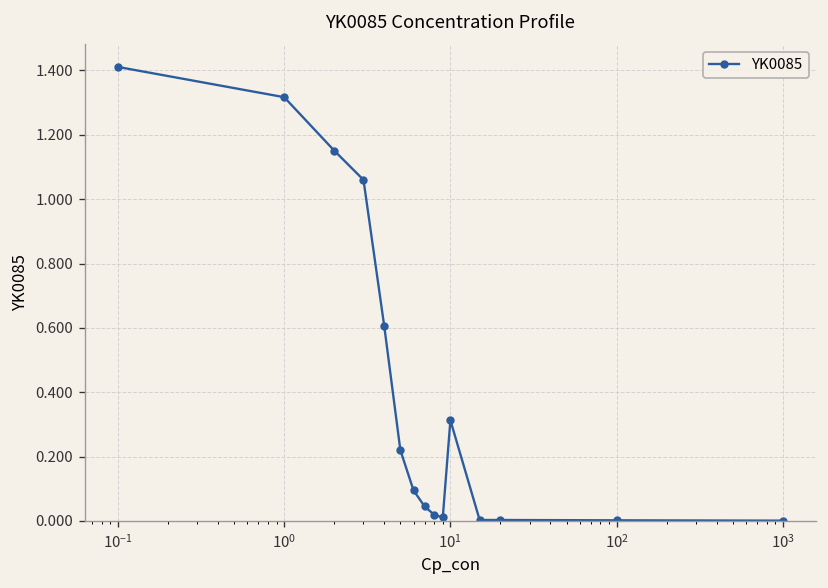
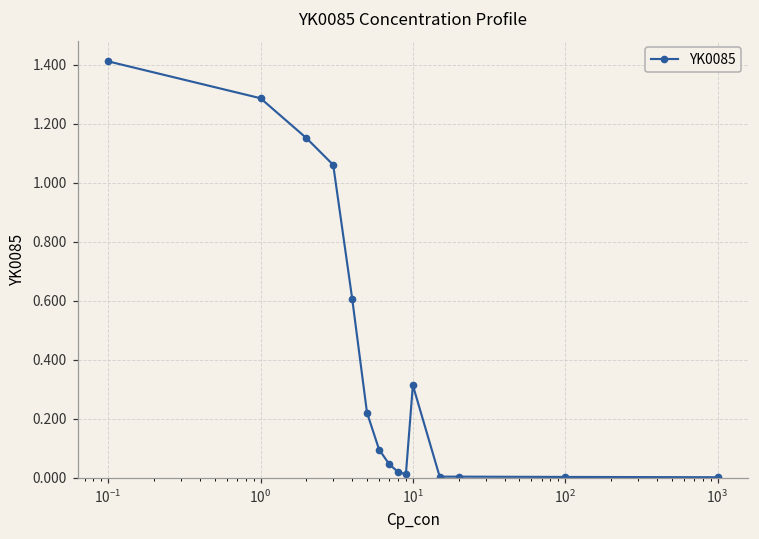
10^0: 1.32 -> 1.29
